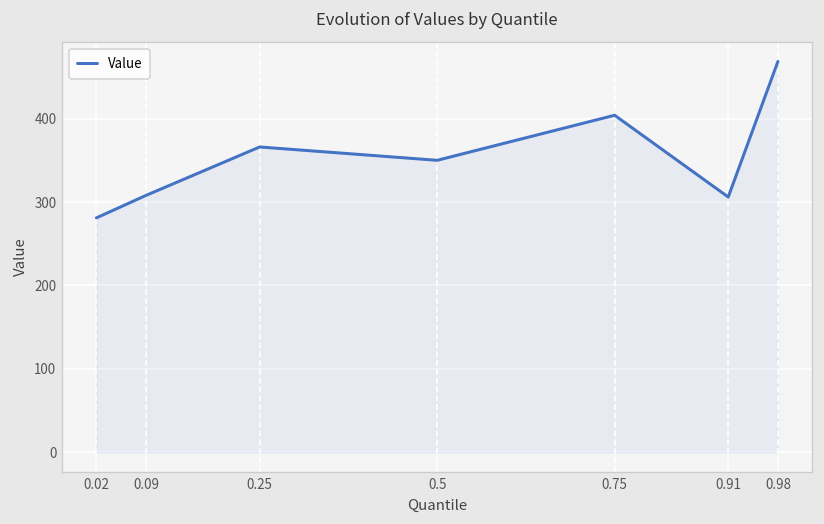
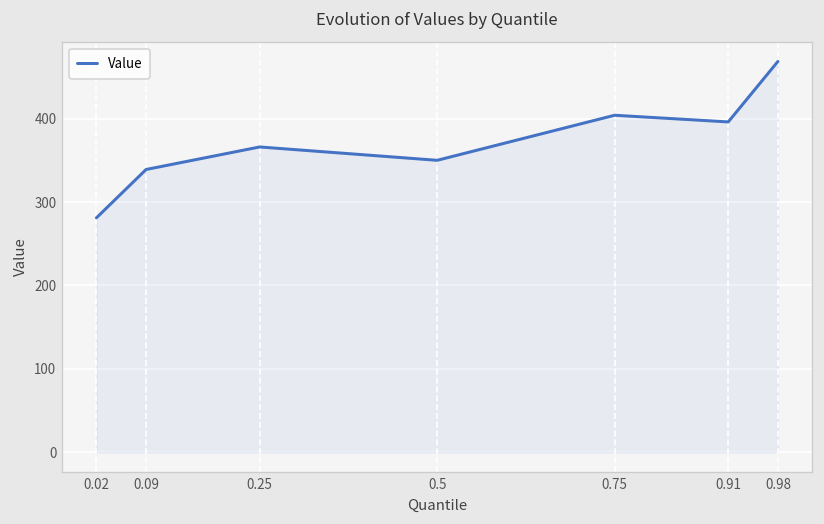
0.09: 310 -> 340
0.91: 310 -> 400
